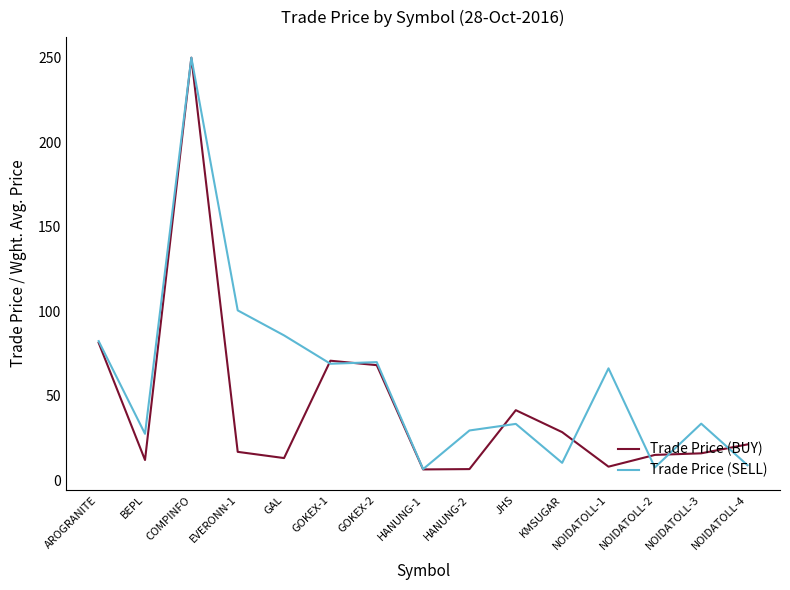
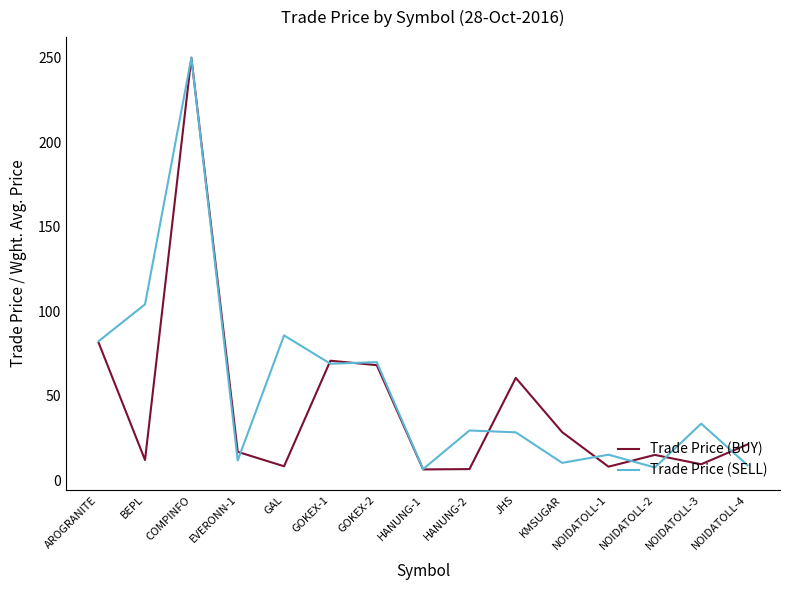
Trade Price (SELL), BEPL: 27 -> 104
Trade Price (SELL), EVERONN-1: 101 -> 12
Trade Price (BUY), GAL: 13 -> 8
Trade Price (BUY), JHS: 41 -> 61
Trade Price (SELL), JHS: 33 -> 28
Trade Price (SELL), NOIDATOLL-1: 66 -> 15
Trade Price (BUY), NOIDATOLL-3: 16 -> 9
